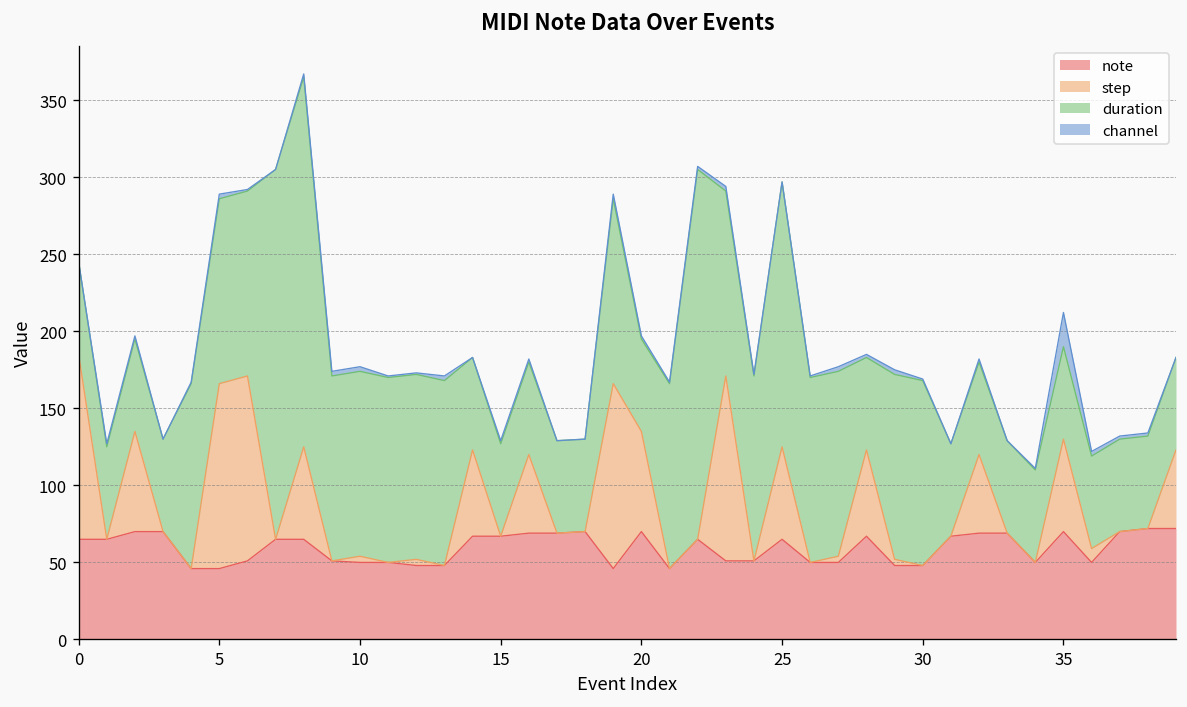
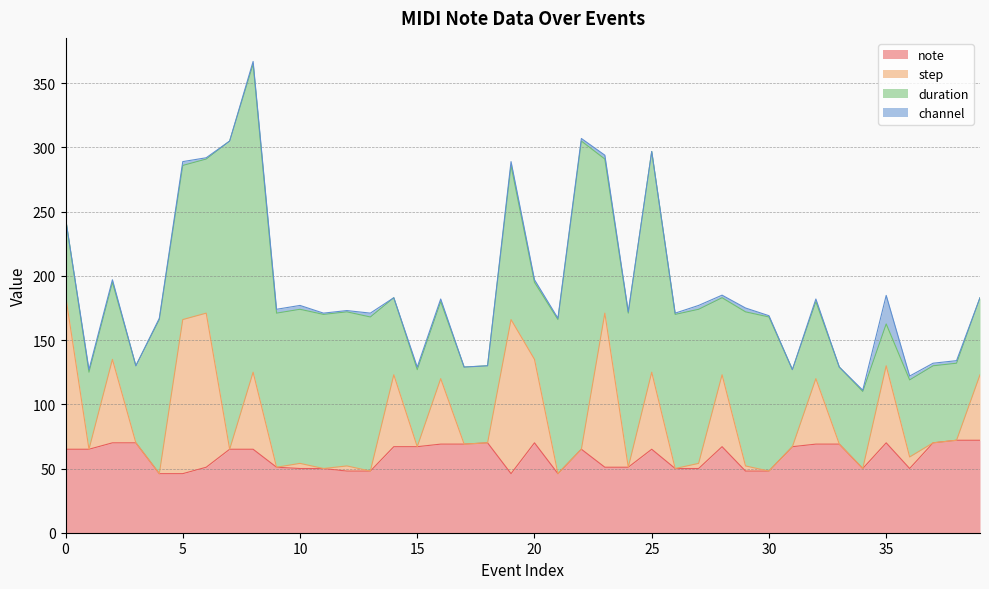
duration, 35: 60 -> 33
